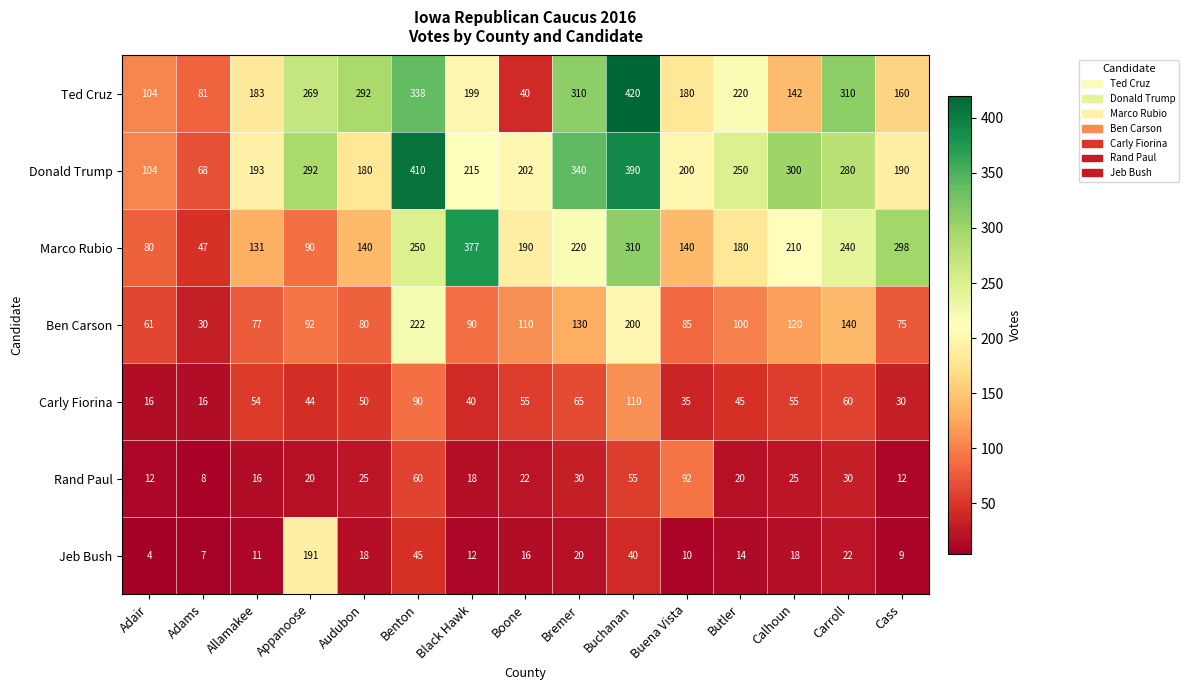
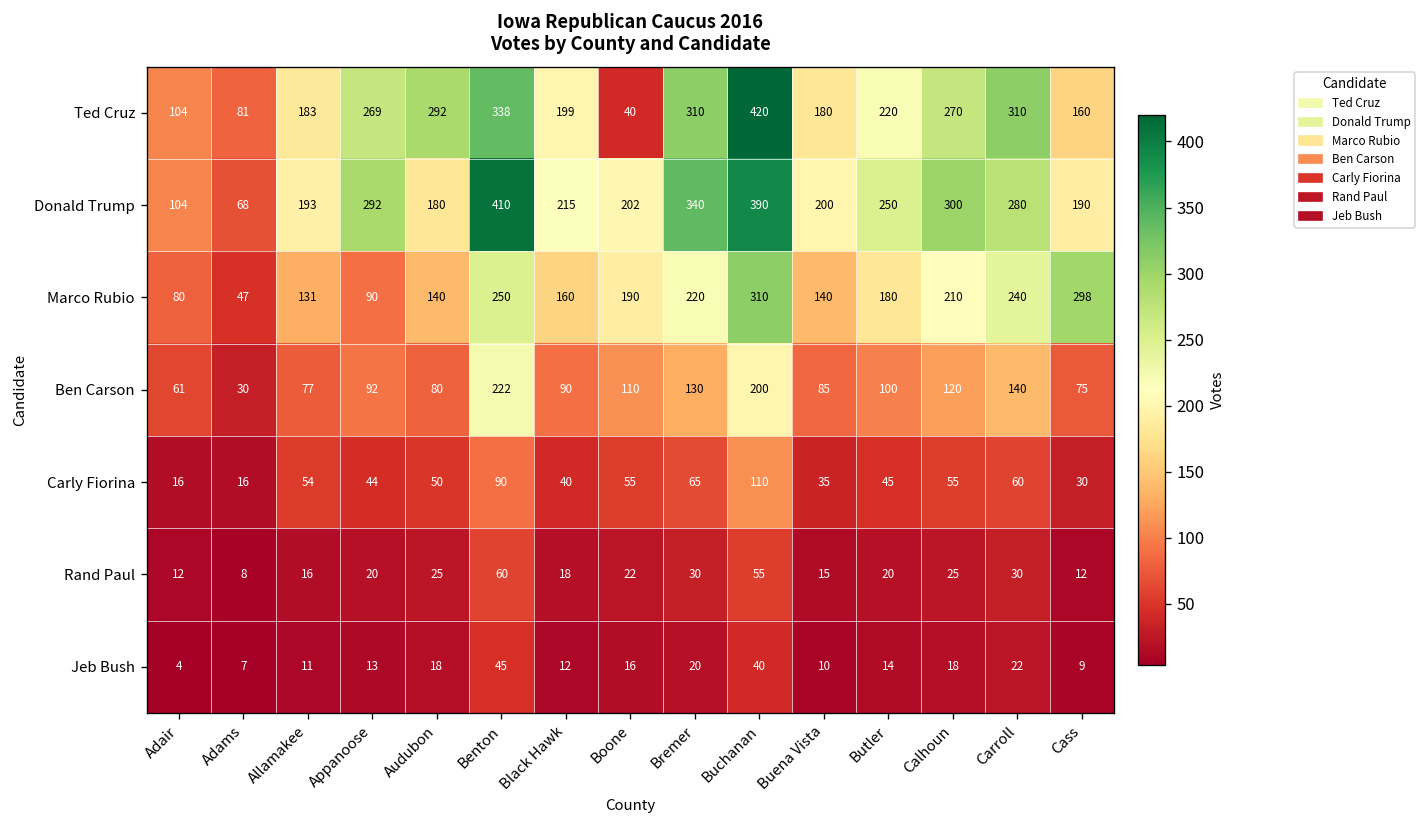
Ted Cruz, Calhoun: 142 -> 270
Marco Rubio, Black Hawk: 377 -> 160
Rand Paul, Buena Vista: 92 -> 15
Jeb Bush, Appanoose: 191 -> 13
